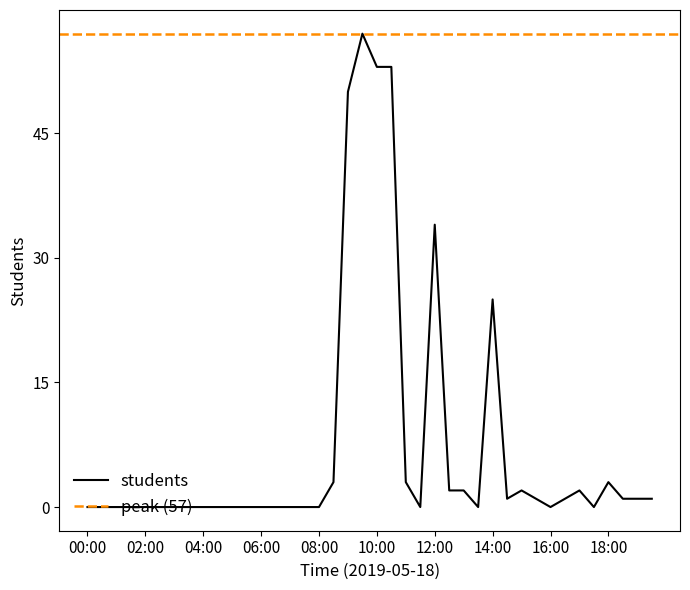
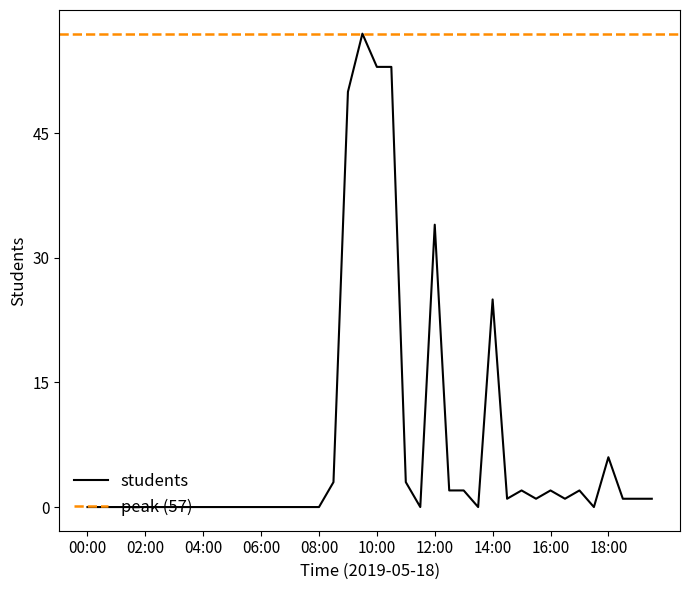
16:00: 0 -> 2
18:00: 3 -> 6
